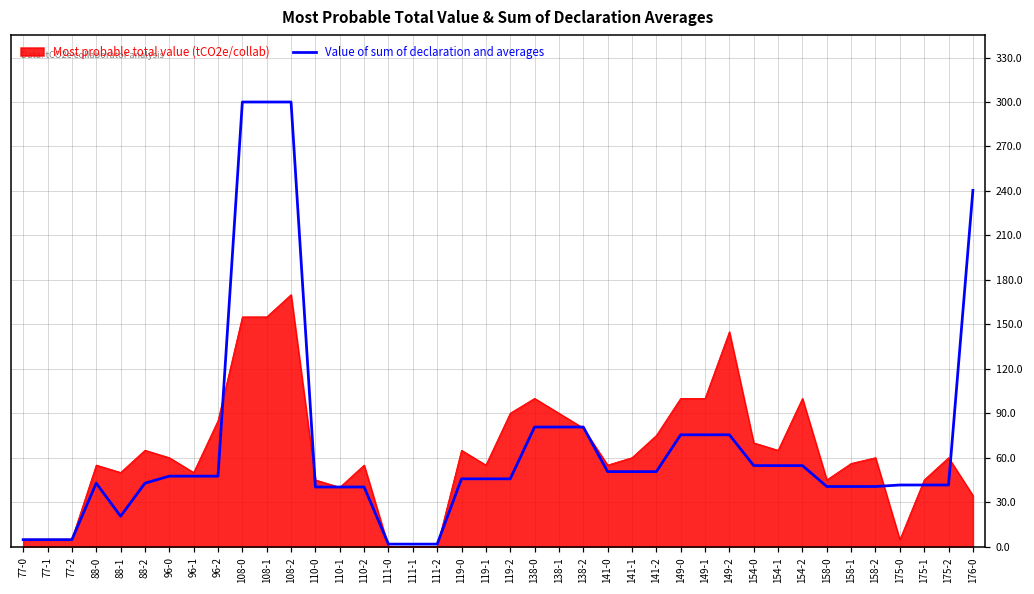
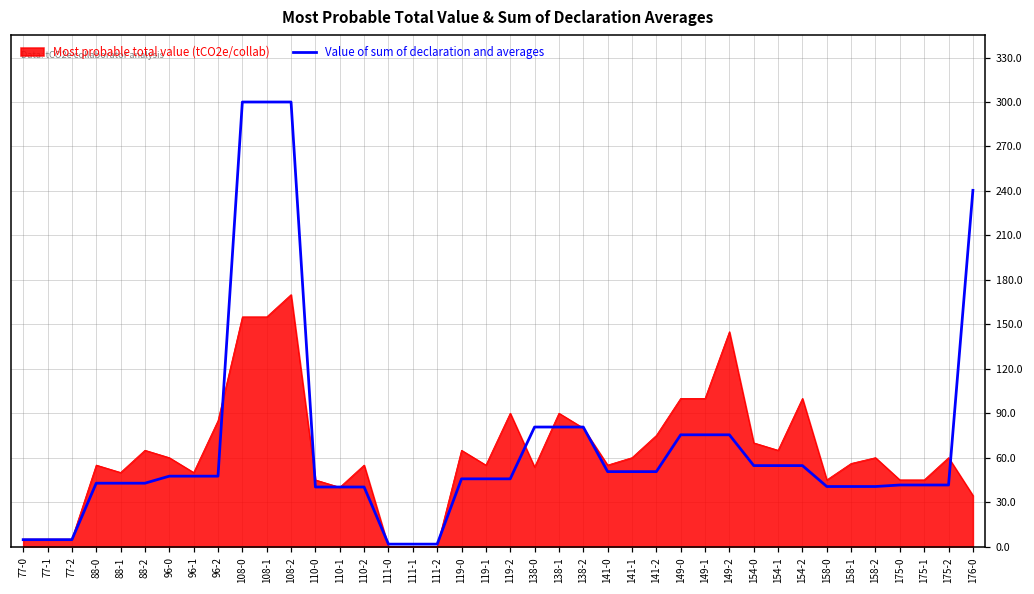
Value of sum of declaration and averages, 88-1: 20 -> 43
Most probable total value (tCO2e/collab), 138-0: 100 -> 54
Most probable total value (tCO2e/collab), 175-0: 5 -> 45
